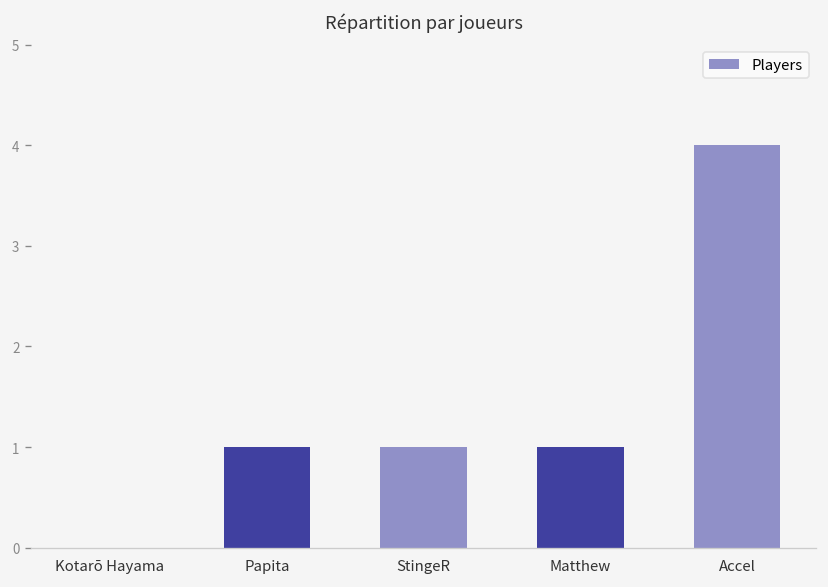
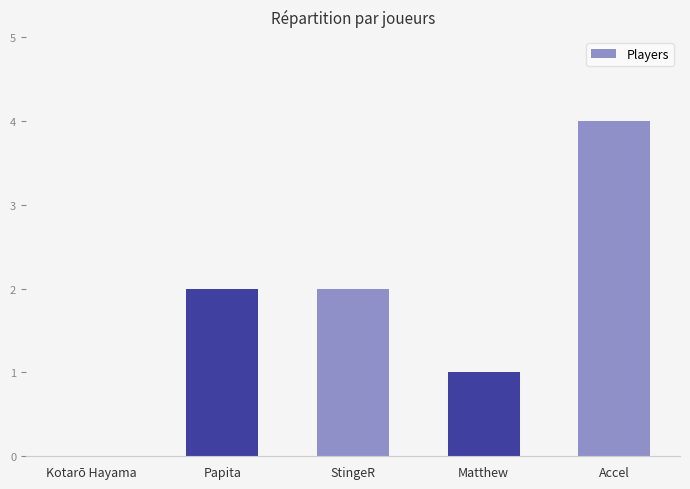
Papita: 1 -> 2
StingeR: 1 -> 2
